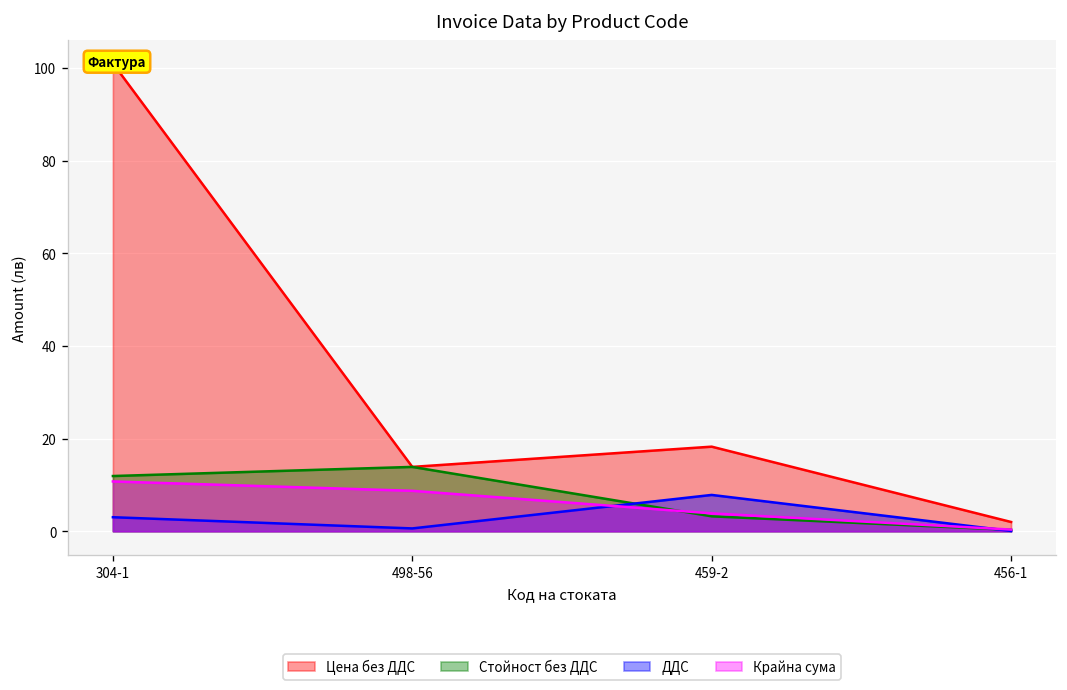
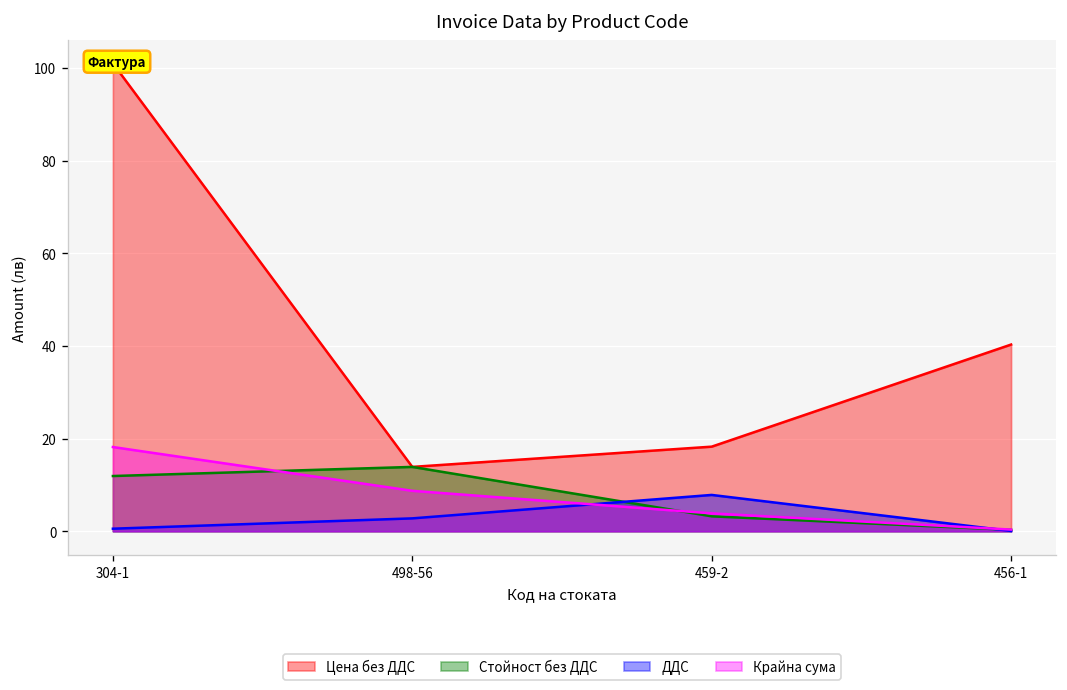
ДДС, 304-1: 3 -> 1
Крайна сума, 304-1: 11 -> 18
ДДС, 498-56: 1 -> 3
Цена без ДДС, 456-1: 2 -> 40
